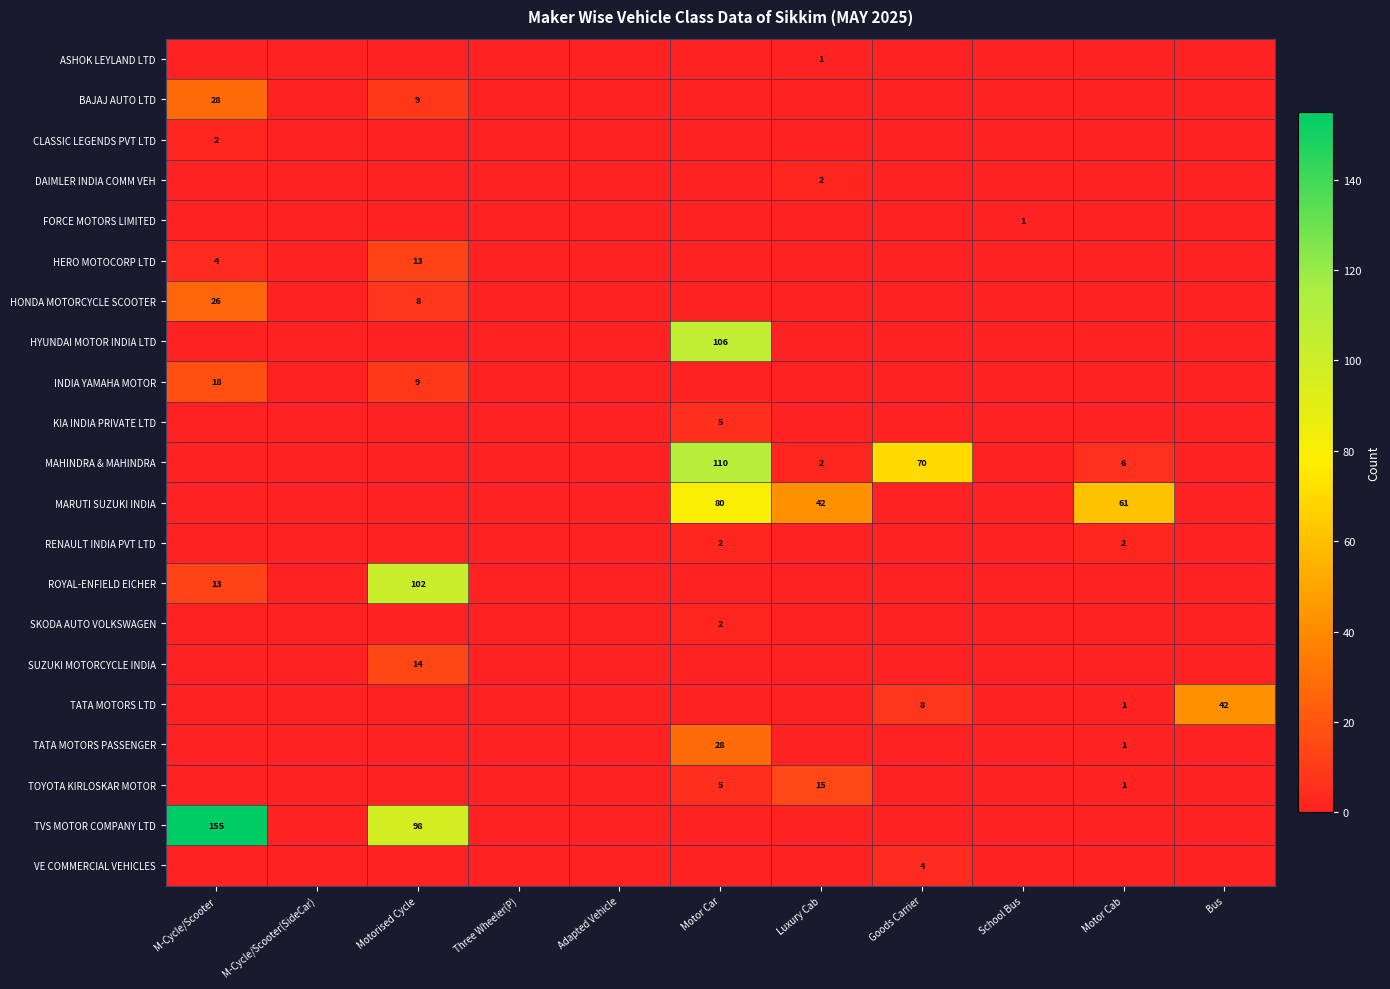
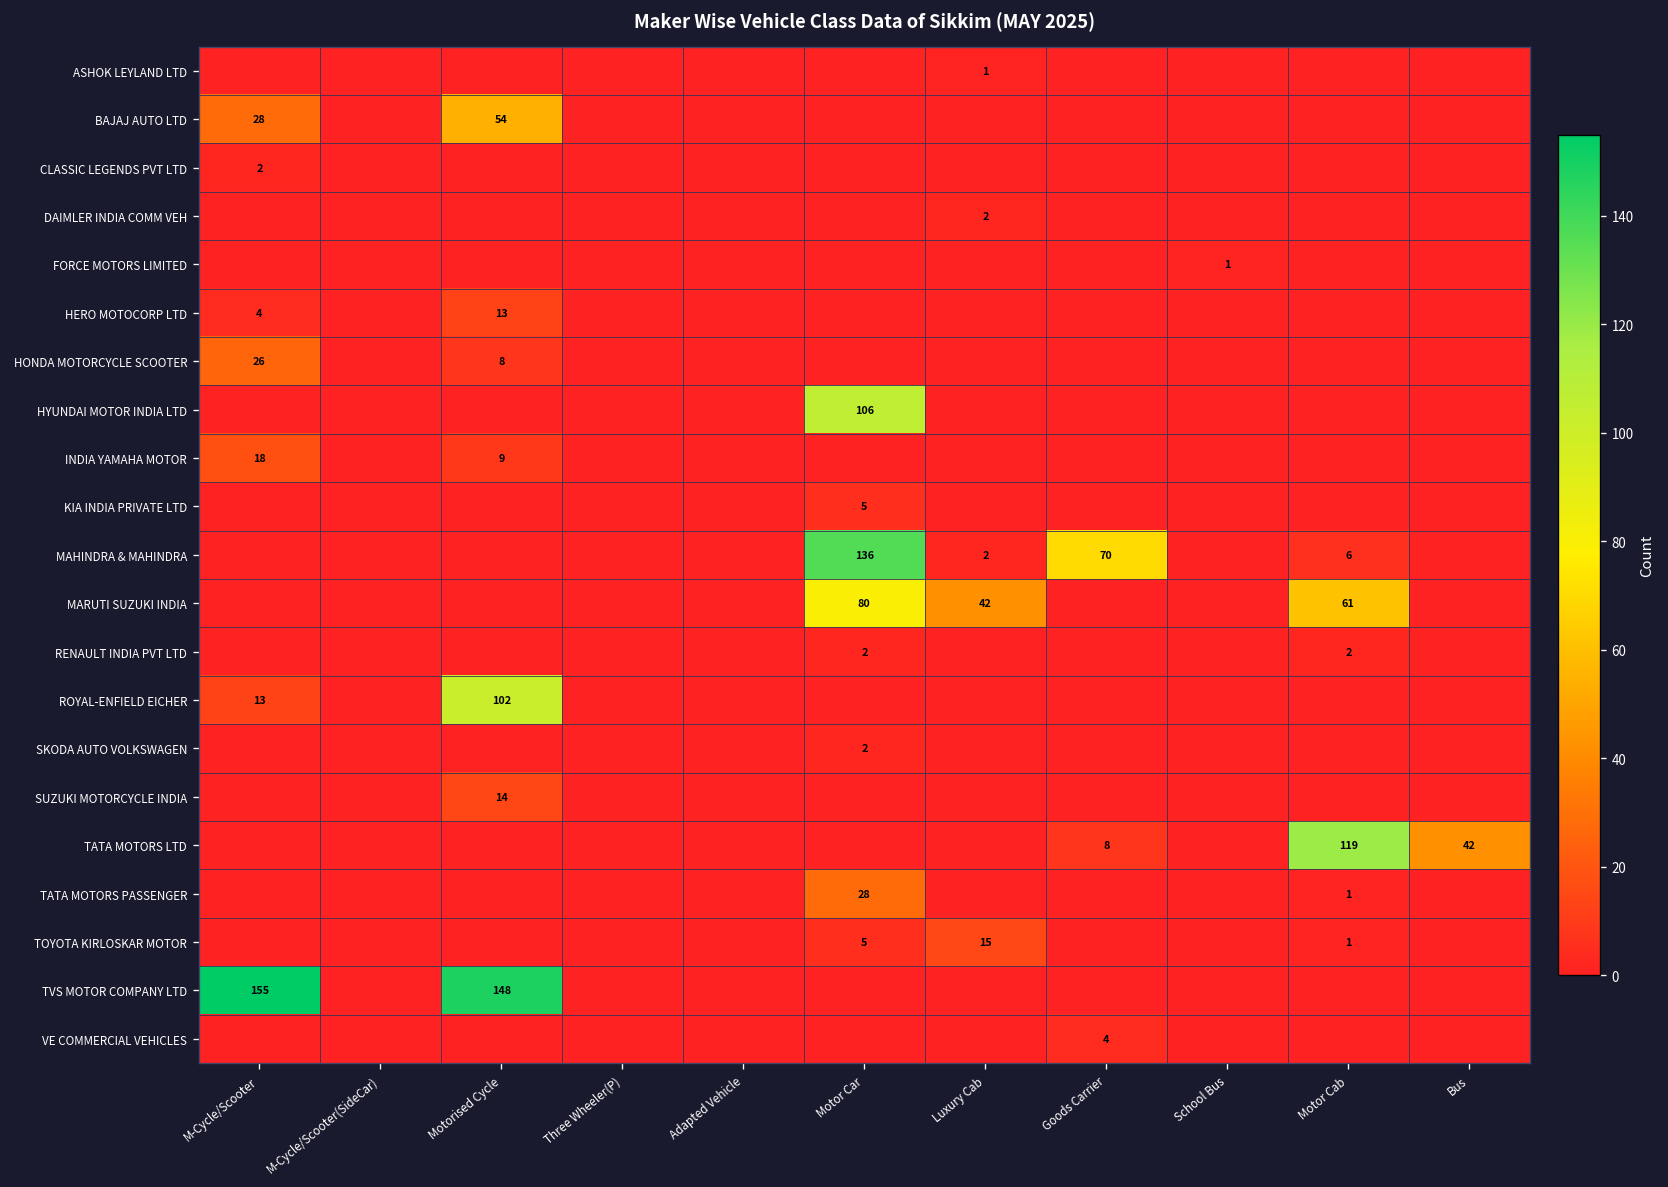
BAJAJ AUTO LTD, Motorised Cycle: 9 -> 54
MAHINDRA & MAHINDRA, Motor Car: 110 -> 136
TATA MOTORS LTD, Motor Cab: 1 -> 119
TVS MOTOR COMPANY LTD, Motorised Cycle: 98 -> 148
